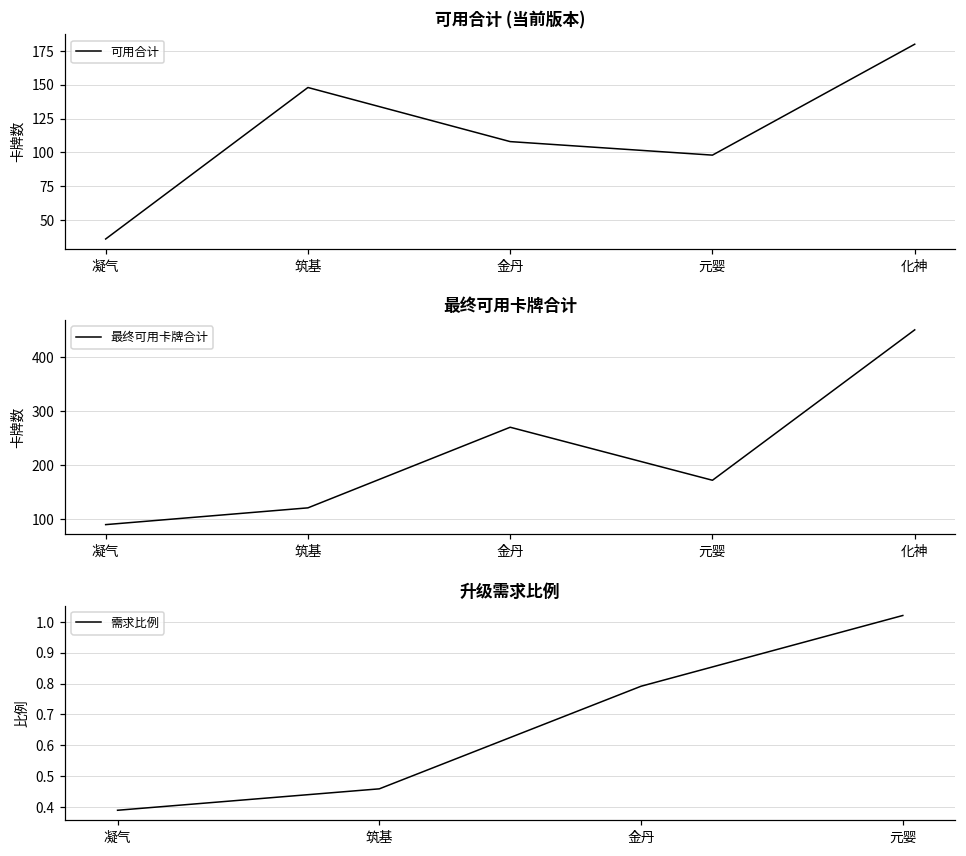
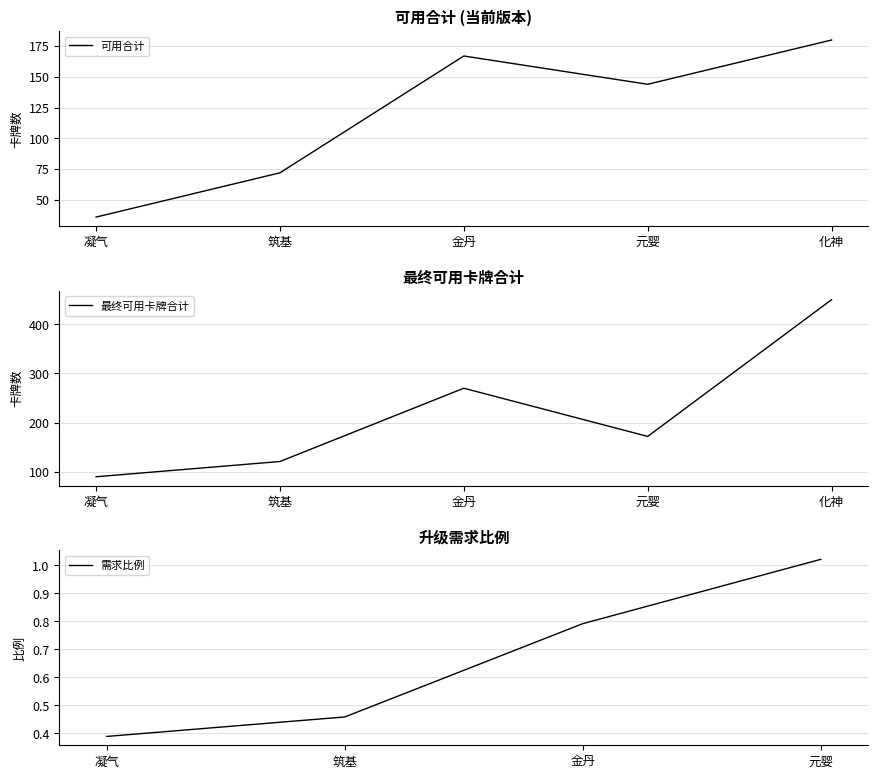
可用合计 (当前版本), 筑基: 148 -> 72
可用合计 (当前版本), 金丹: 108 -> 167
可用合计 (当前版本), 元婴: 98 -> 144
